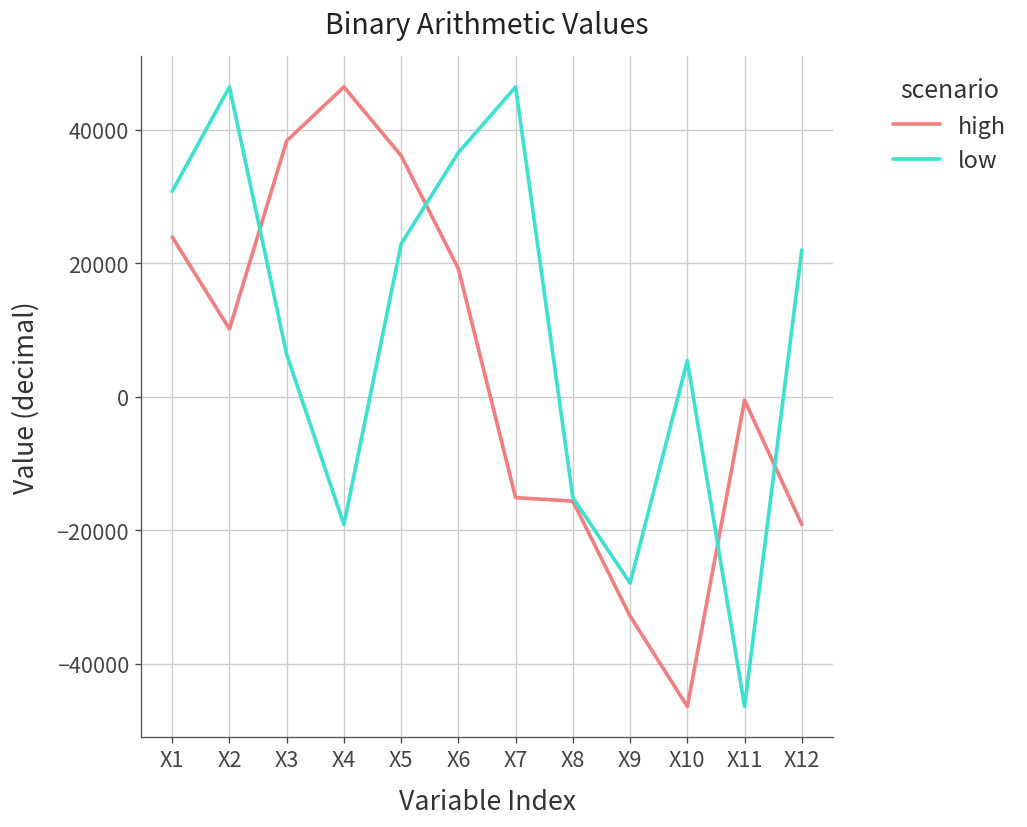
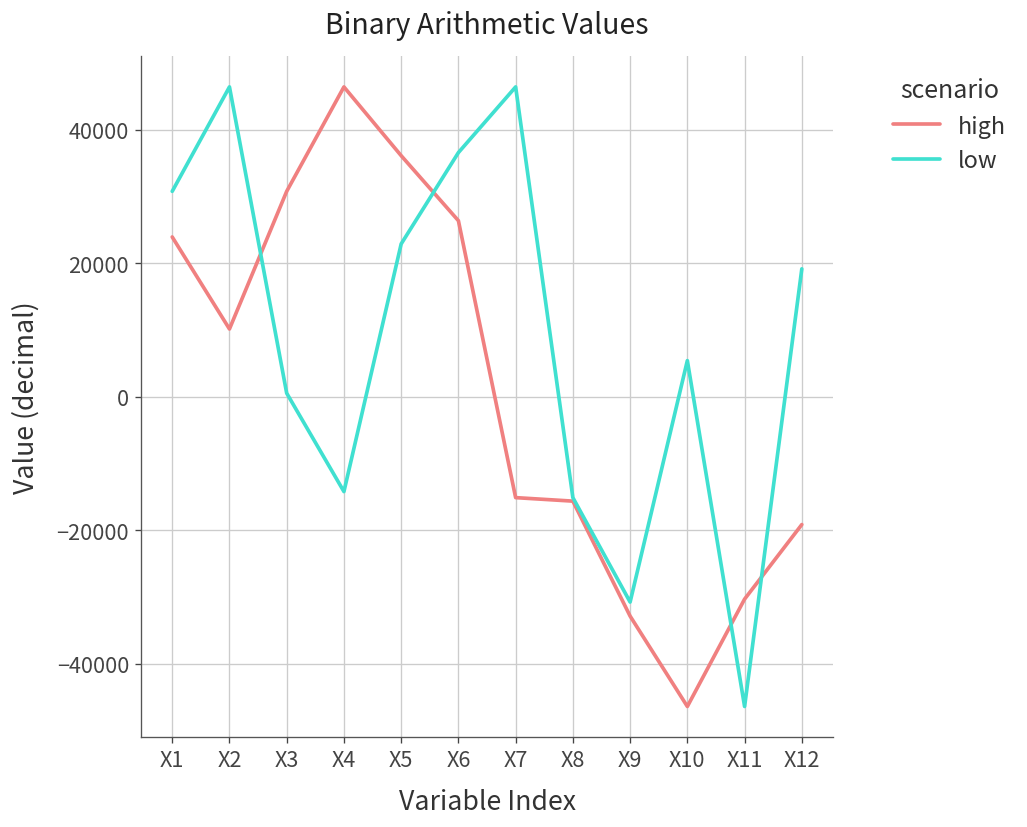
high, X3: 38000 -> 31000
low, X3: 6000 -> 1000
low, X4: -19000 -> -14000
high, X6: 19000 -> 26000
low, X9: -28000 -> -31000
high, X11: -1000 -> -30000
low, X12: 22000 -> 19000
